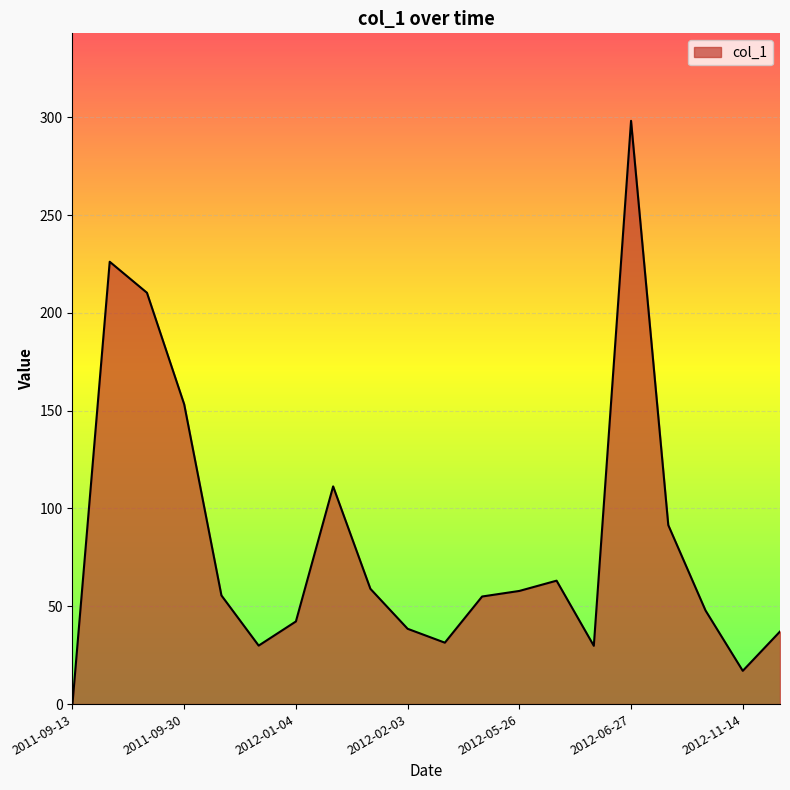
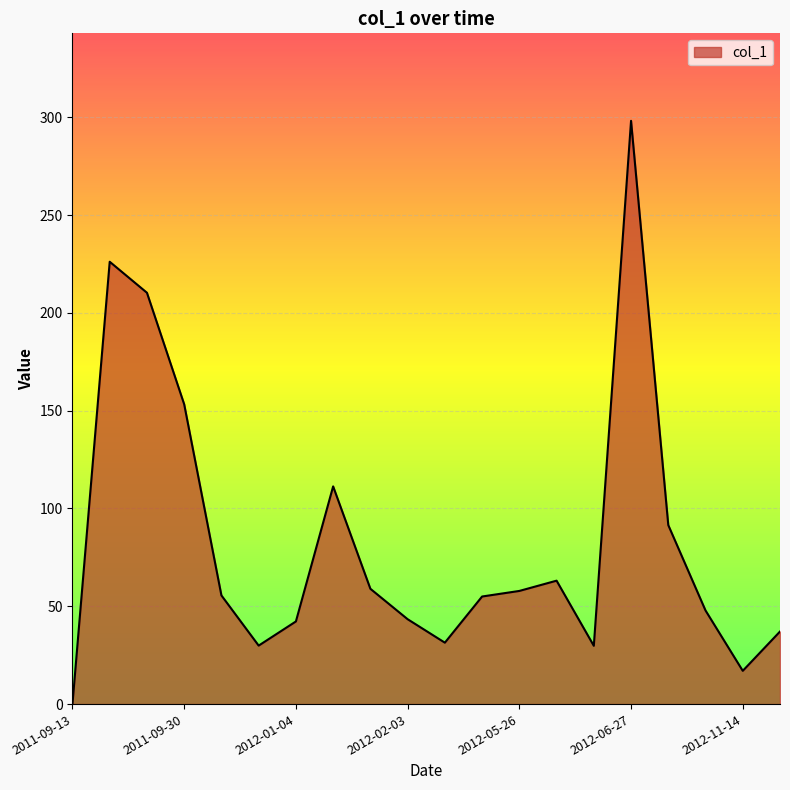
2012-02-03: 39 -> 43
